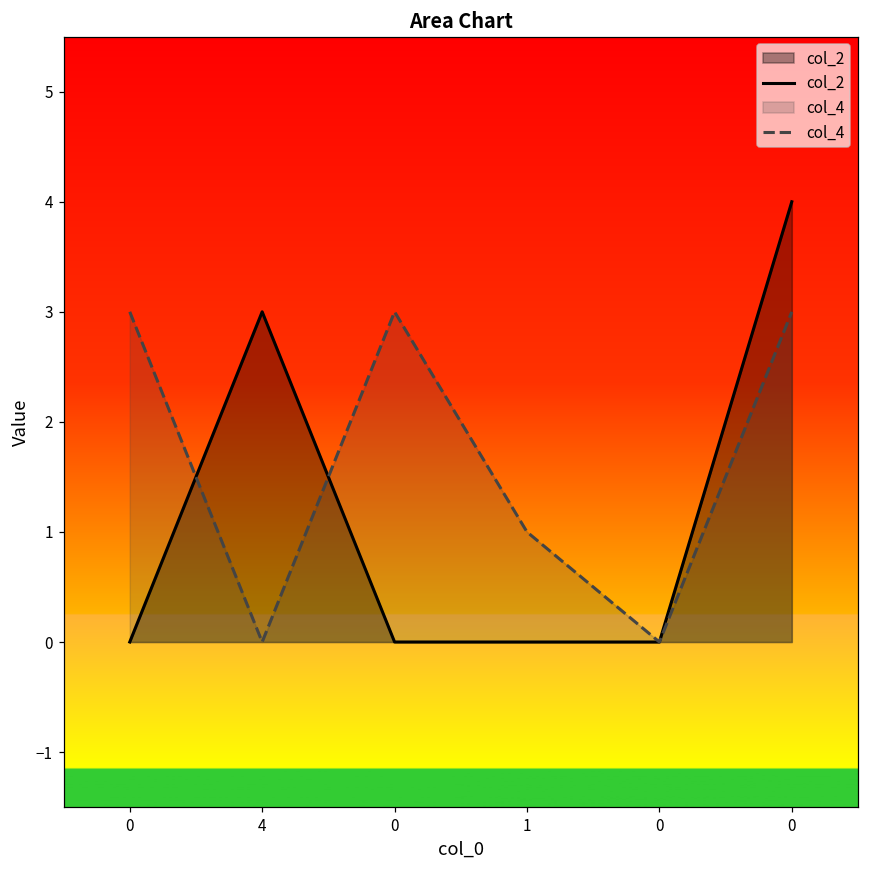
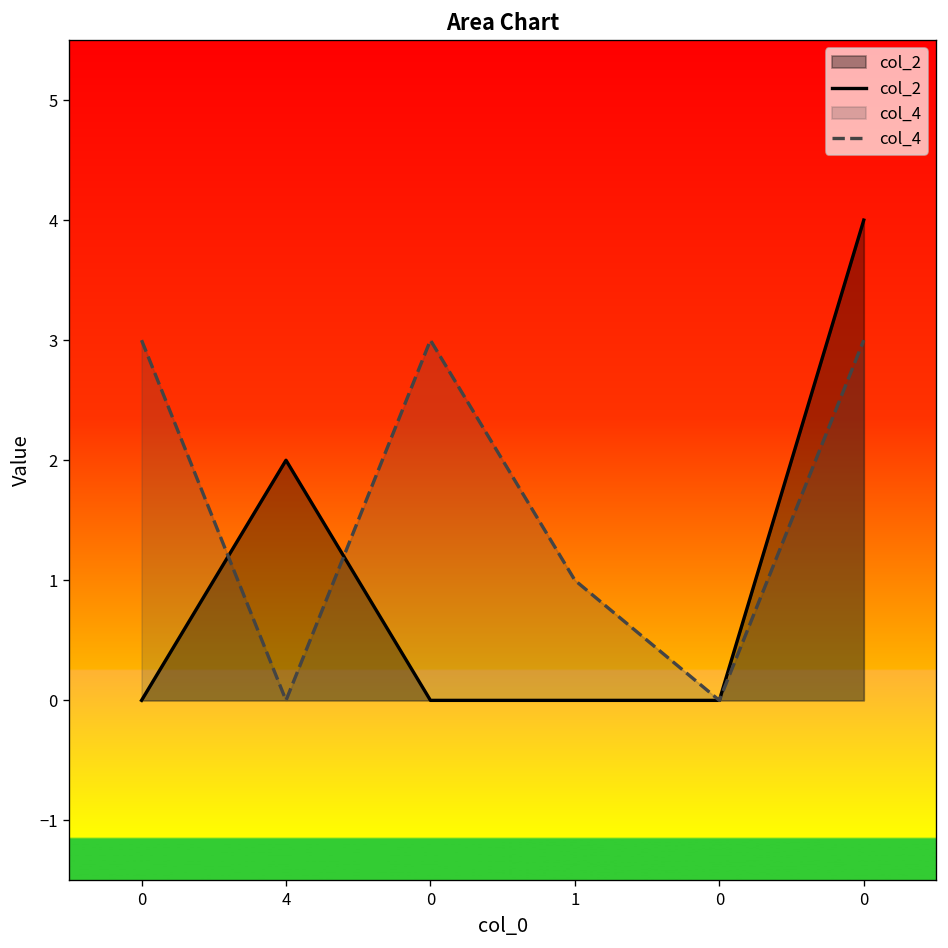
col_2, 4: 3 -> 2
